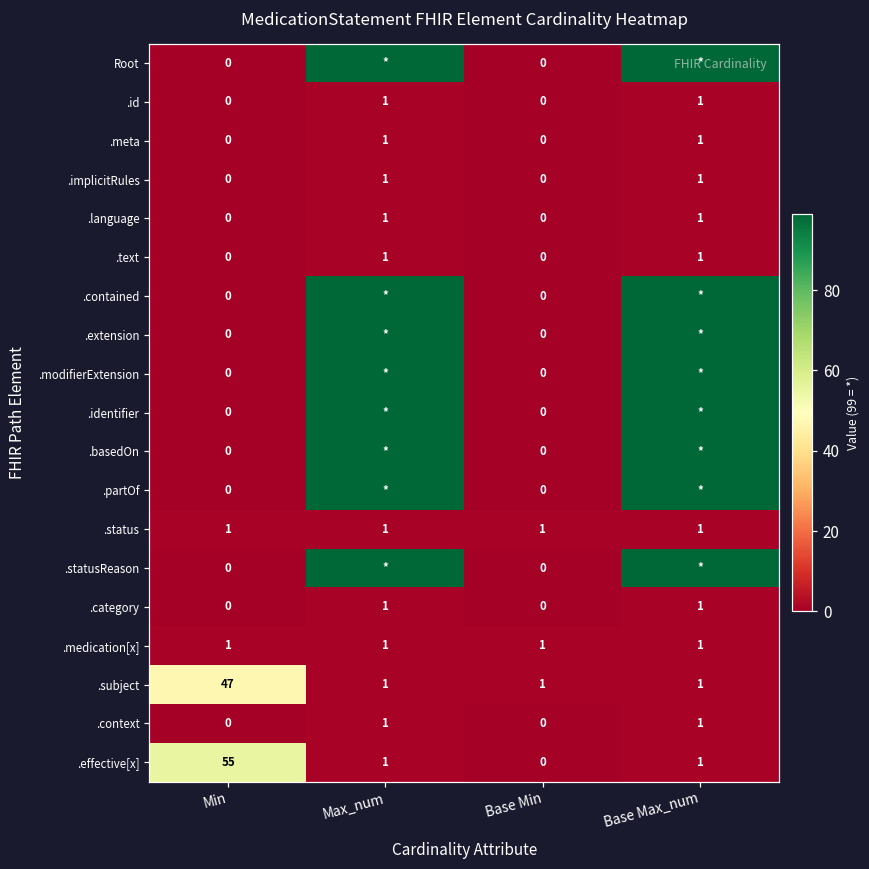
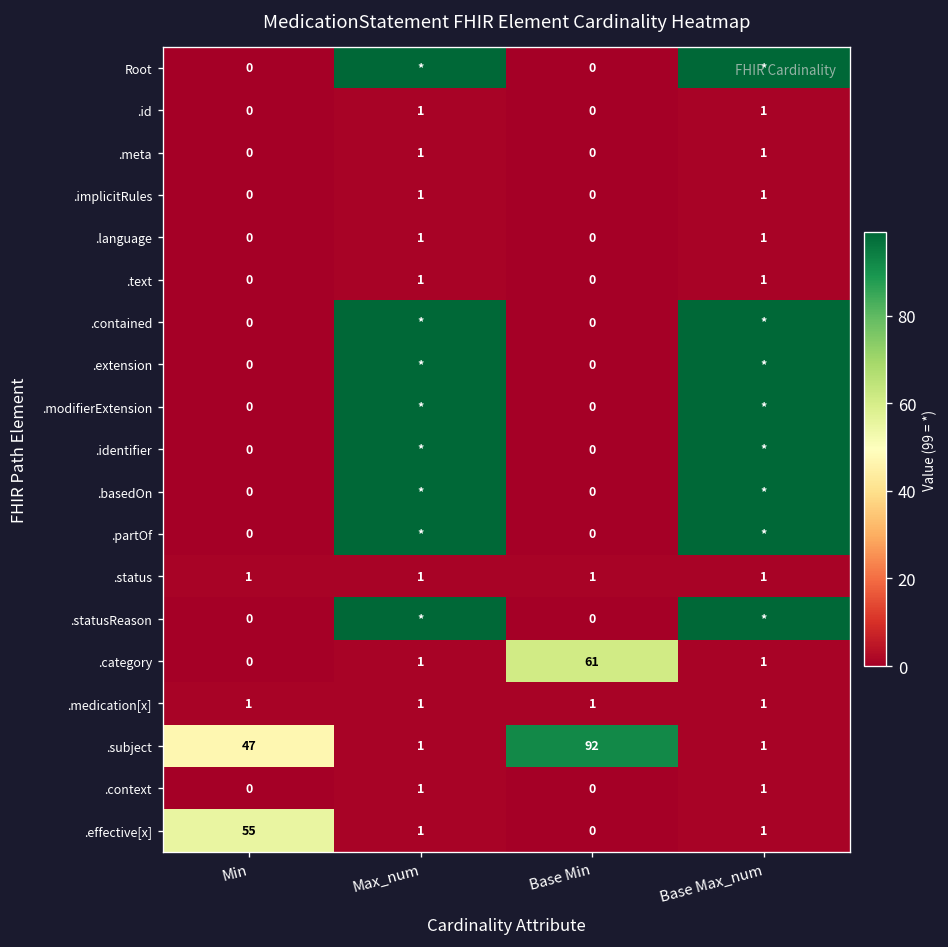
.category, Base Min: 0 -> 61
.subject, Base Min: 1 -> 92
